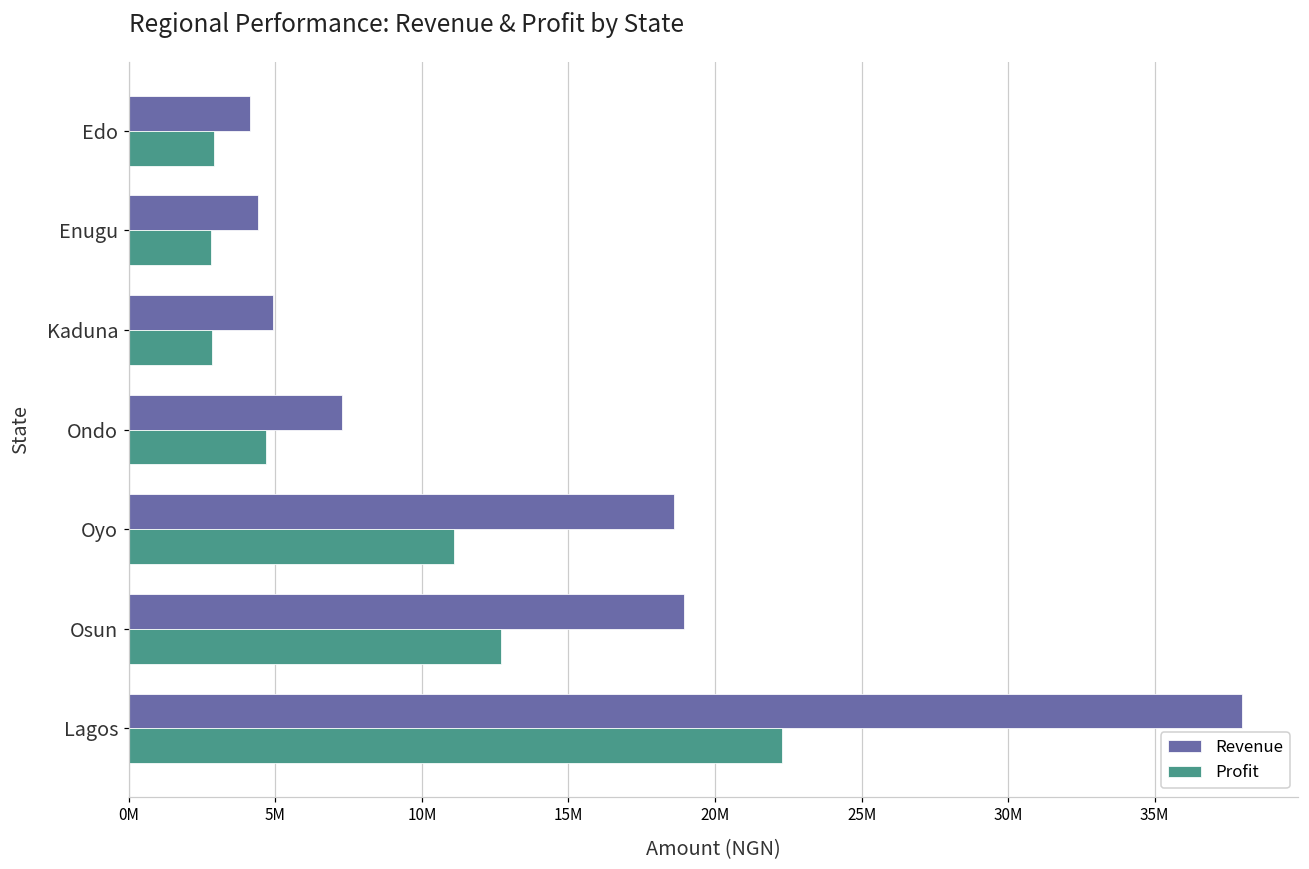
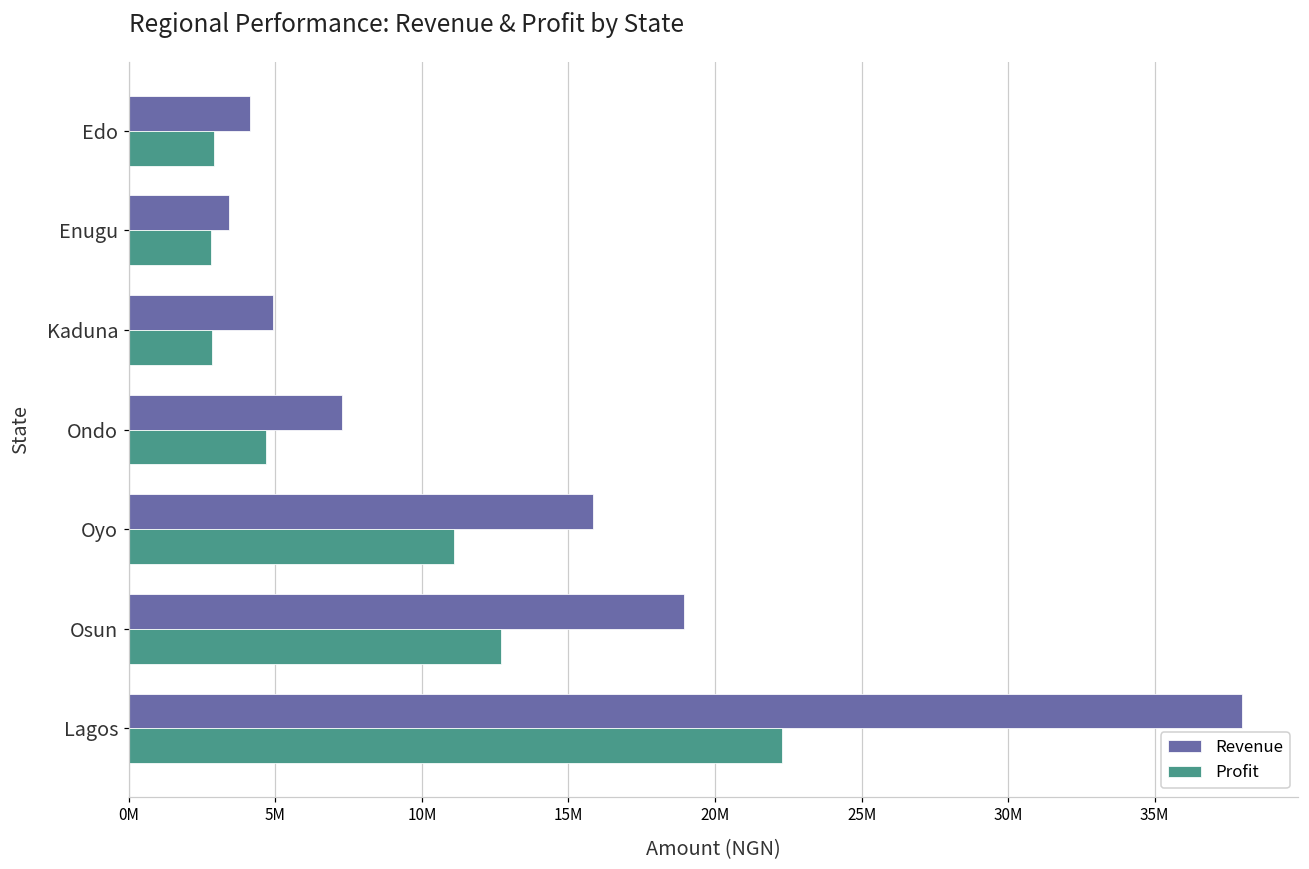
Revenue, Enugu: 4400000 -> 3400000
Revenue, Oyo: 18600000 -> 15900000
